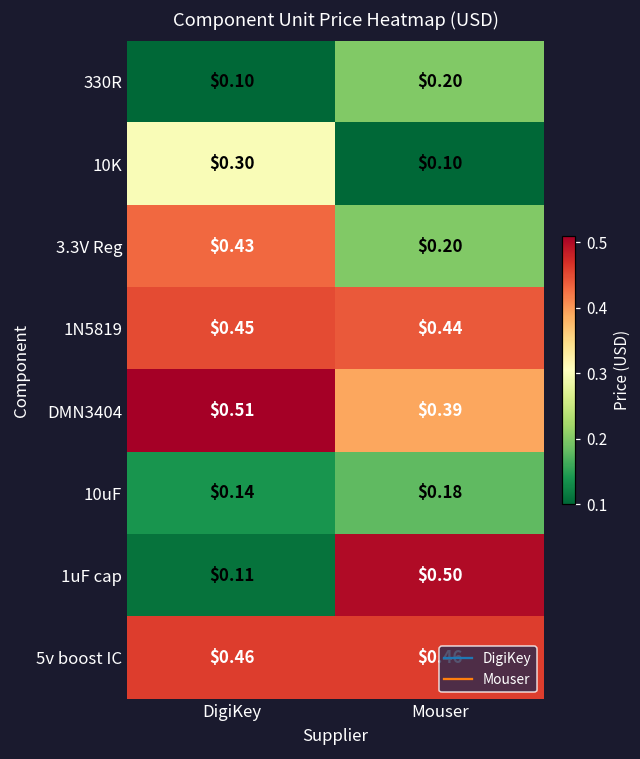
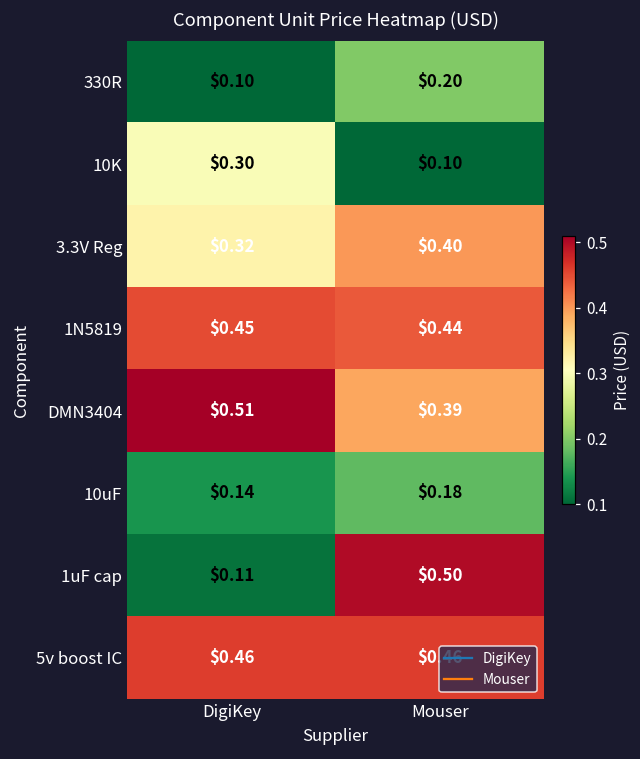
3.3V Reg, DigiKey: $0.43 -> $0.32
3.3V Reg, Mouser: $0.20 -> $0.40
